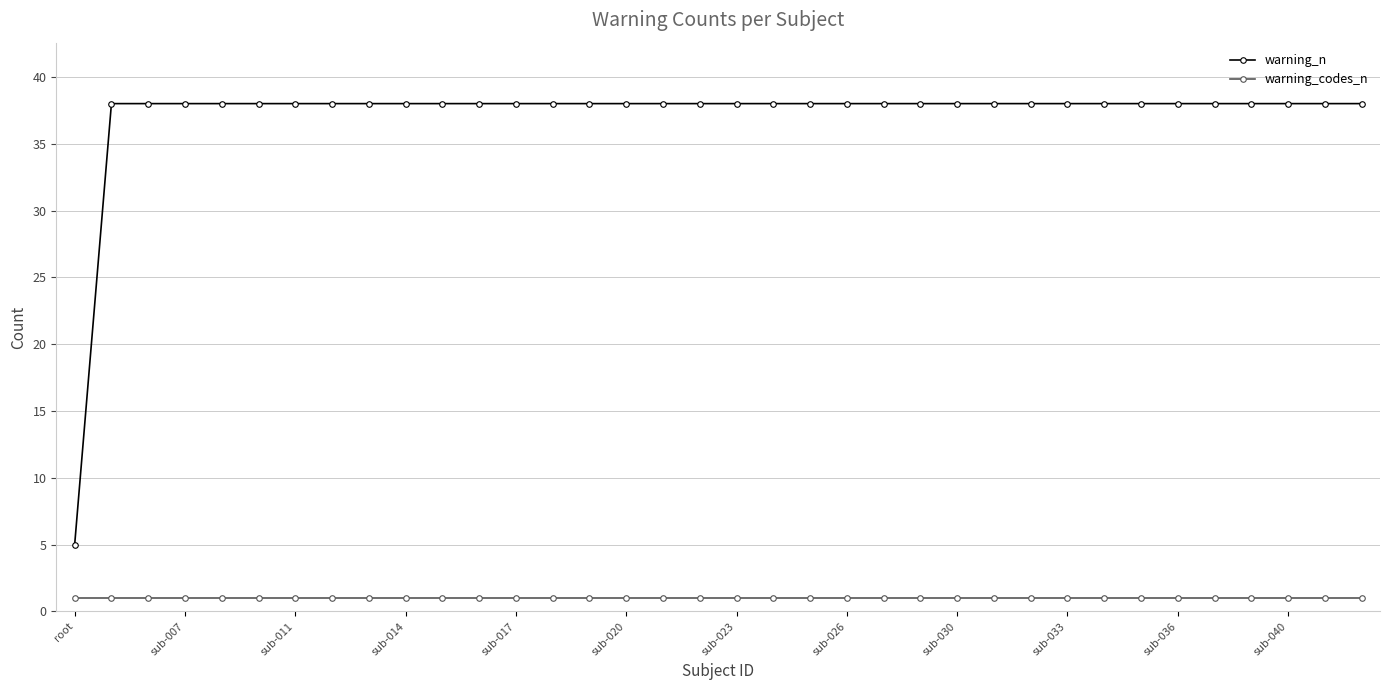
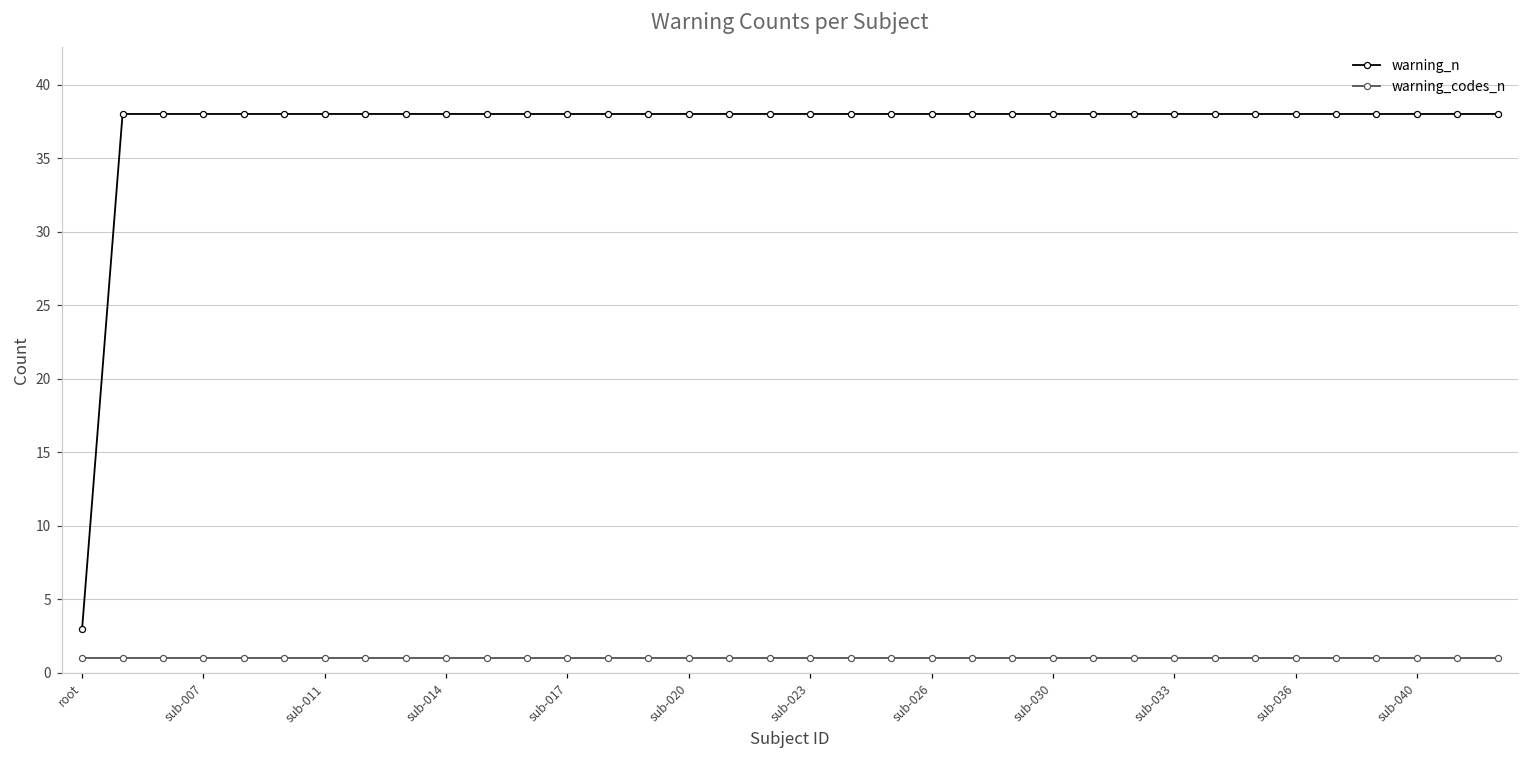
warning_n, root: 5 -> 3
